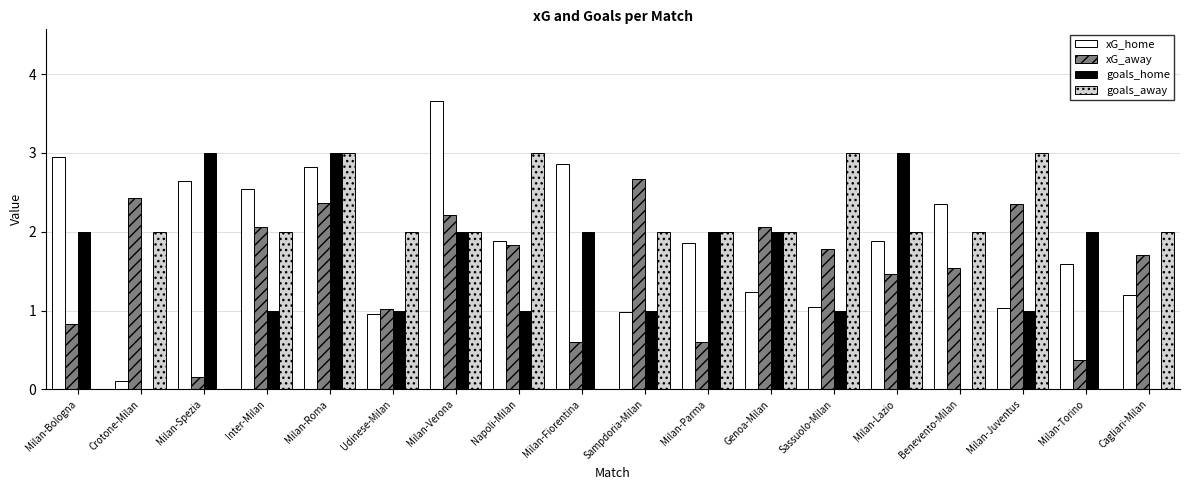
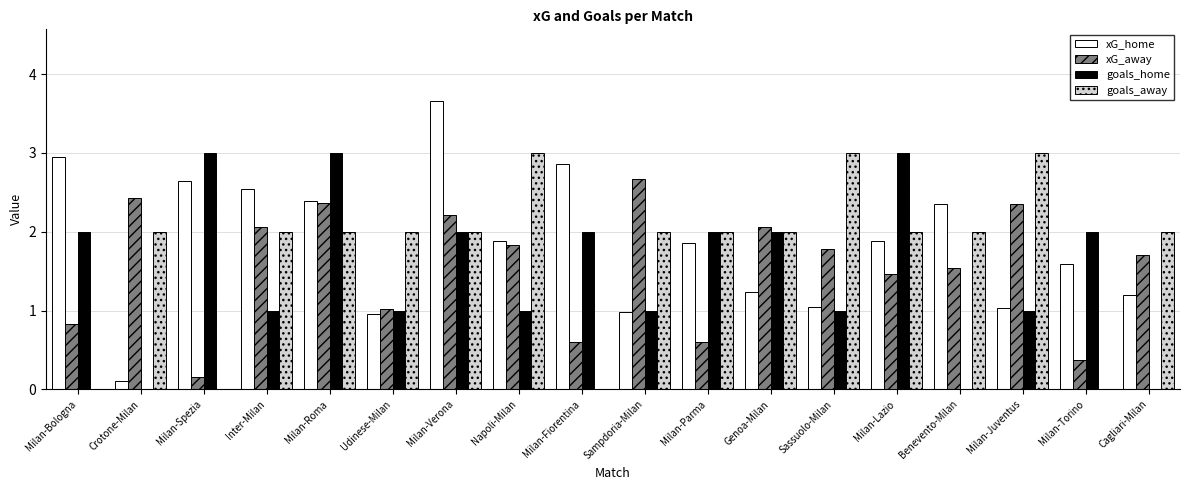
xG_home, Milan-Roma: 2.8 -> 2.4
goals_away, Milan-Roma: 3 -> 2
